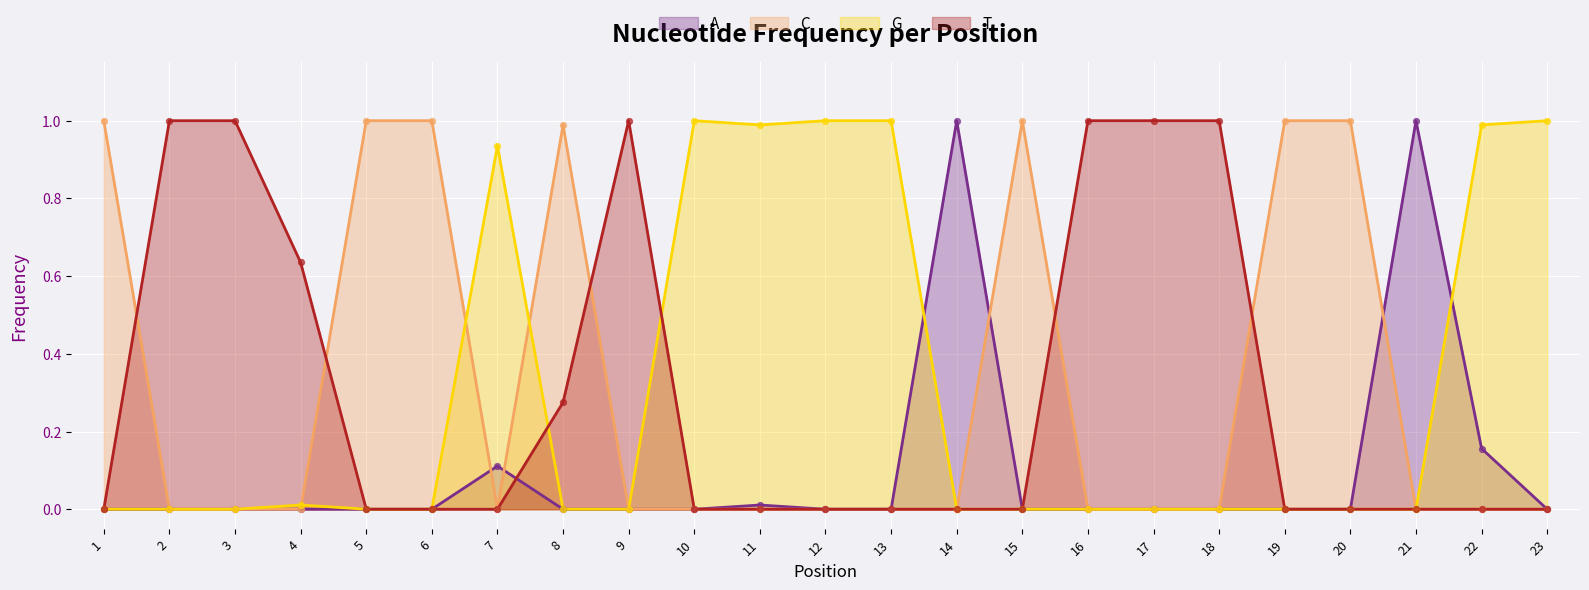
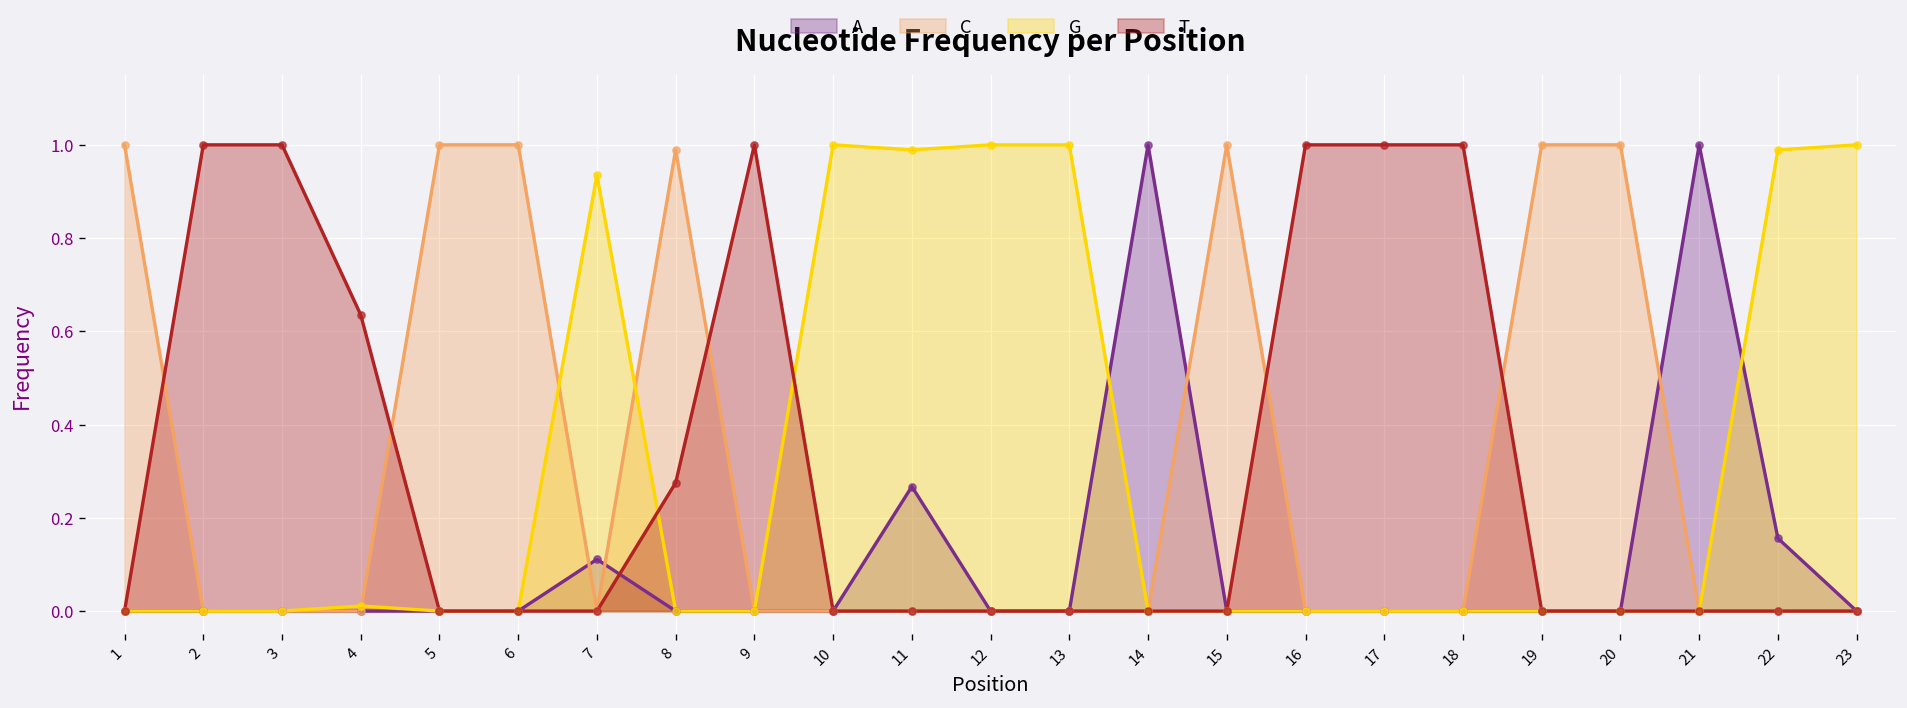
A, 11: 0.01 -> 0.27
